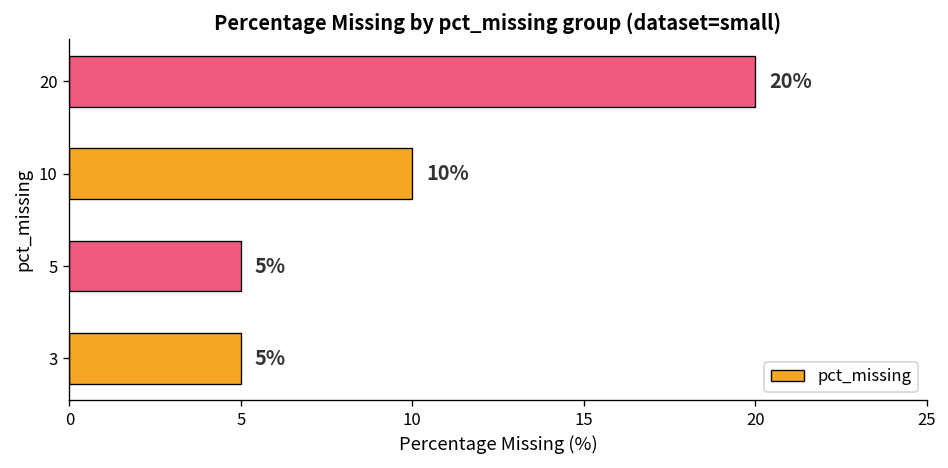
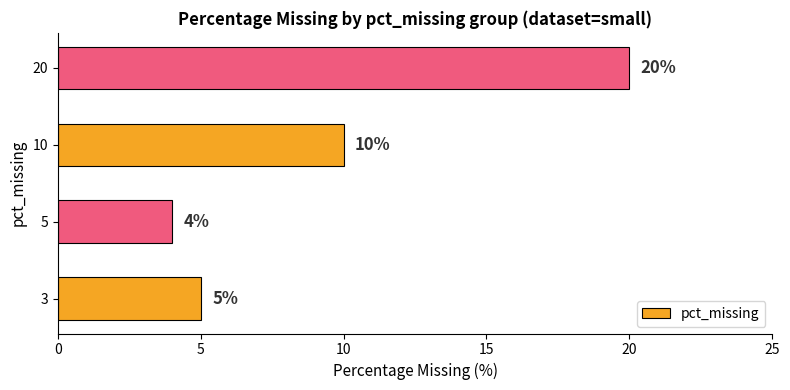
5: 5% -> 4%
